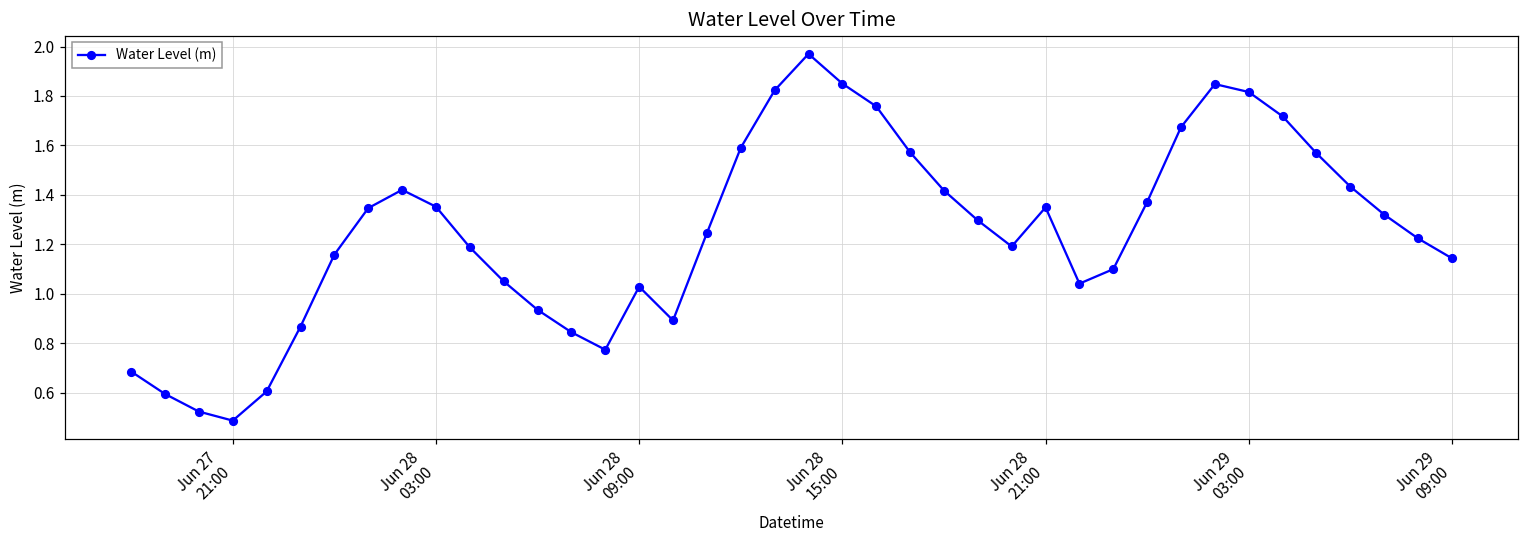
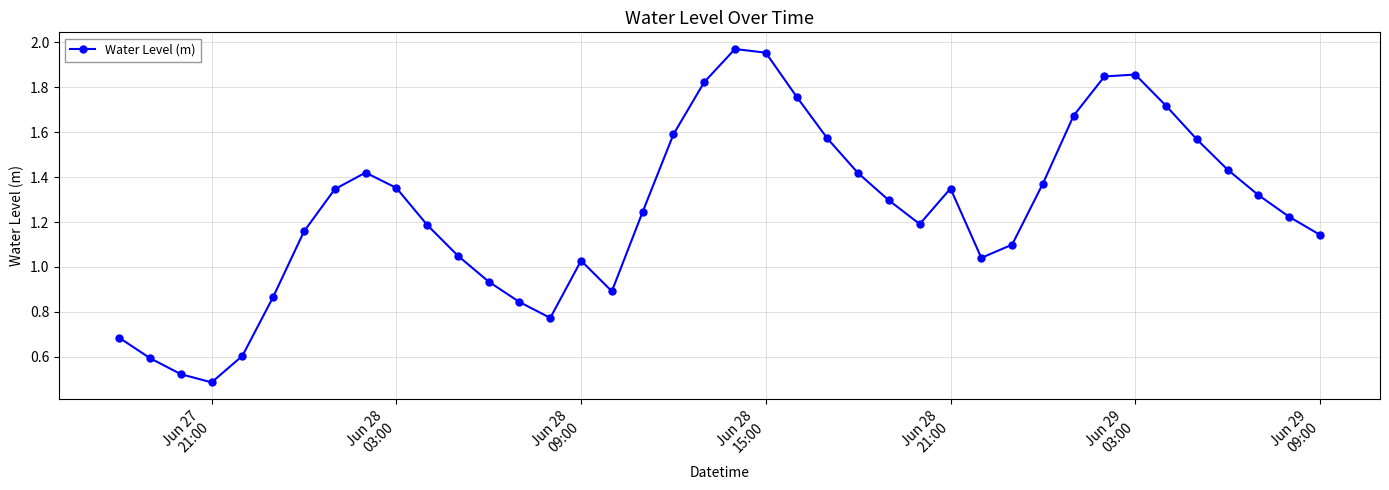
Jun 28 15:00: 1.85 -> 1.95
Jun 29 03:00: 1.82 -> 1.86
